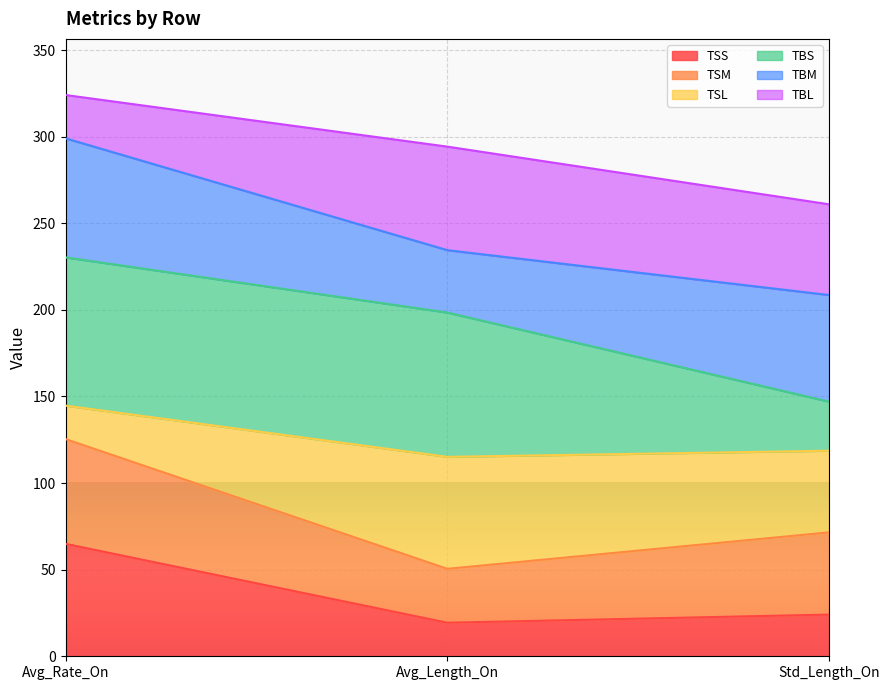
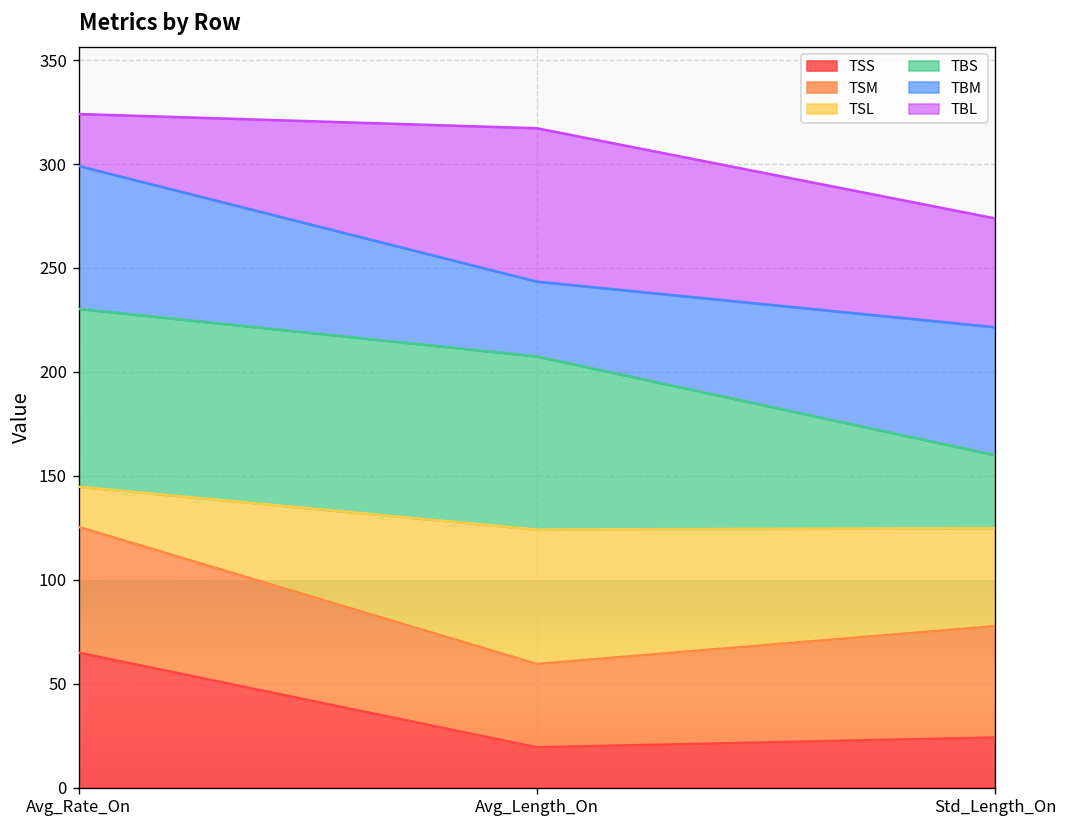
TSM, Avg_Length_On: 31 -> 40
TBL, Avg_Length_On: 60 -> 74
TSM, Std_Length_On: 47 -> 54
TBS, Std_Length_On: 28 -> 35
